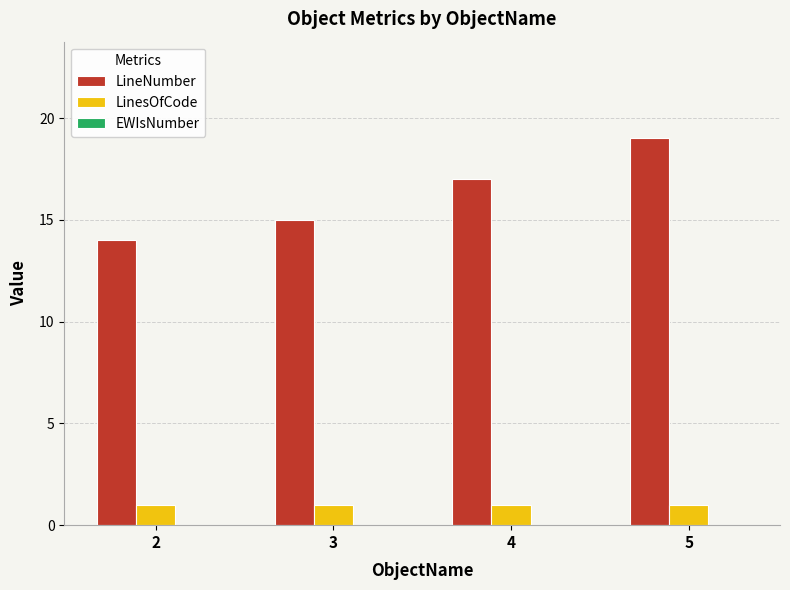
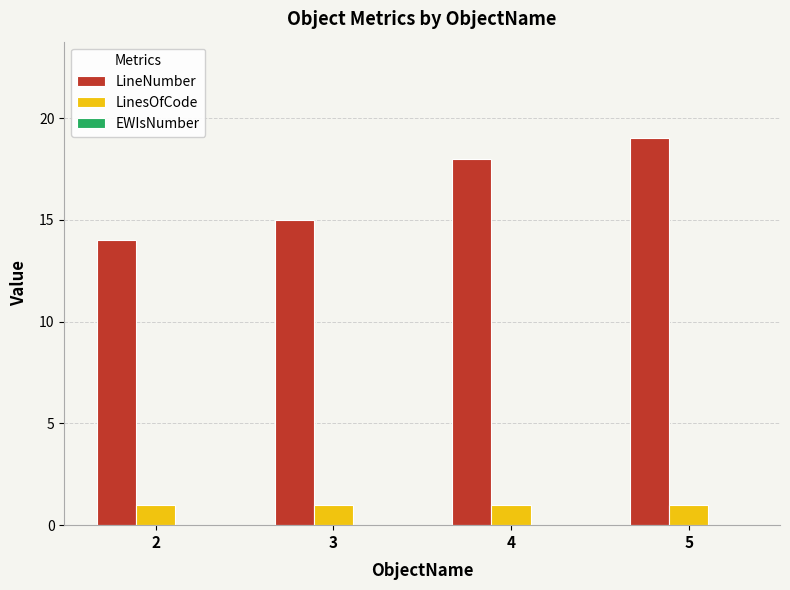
LineNumber, 4: 17 -> 18
